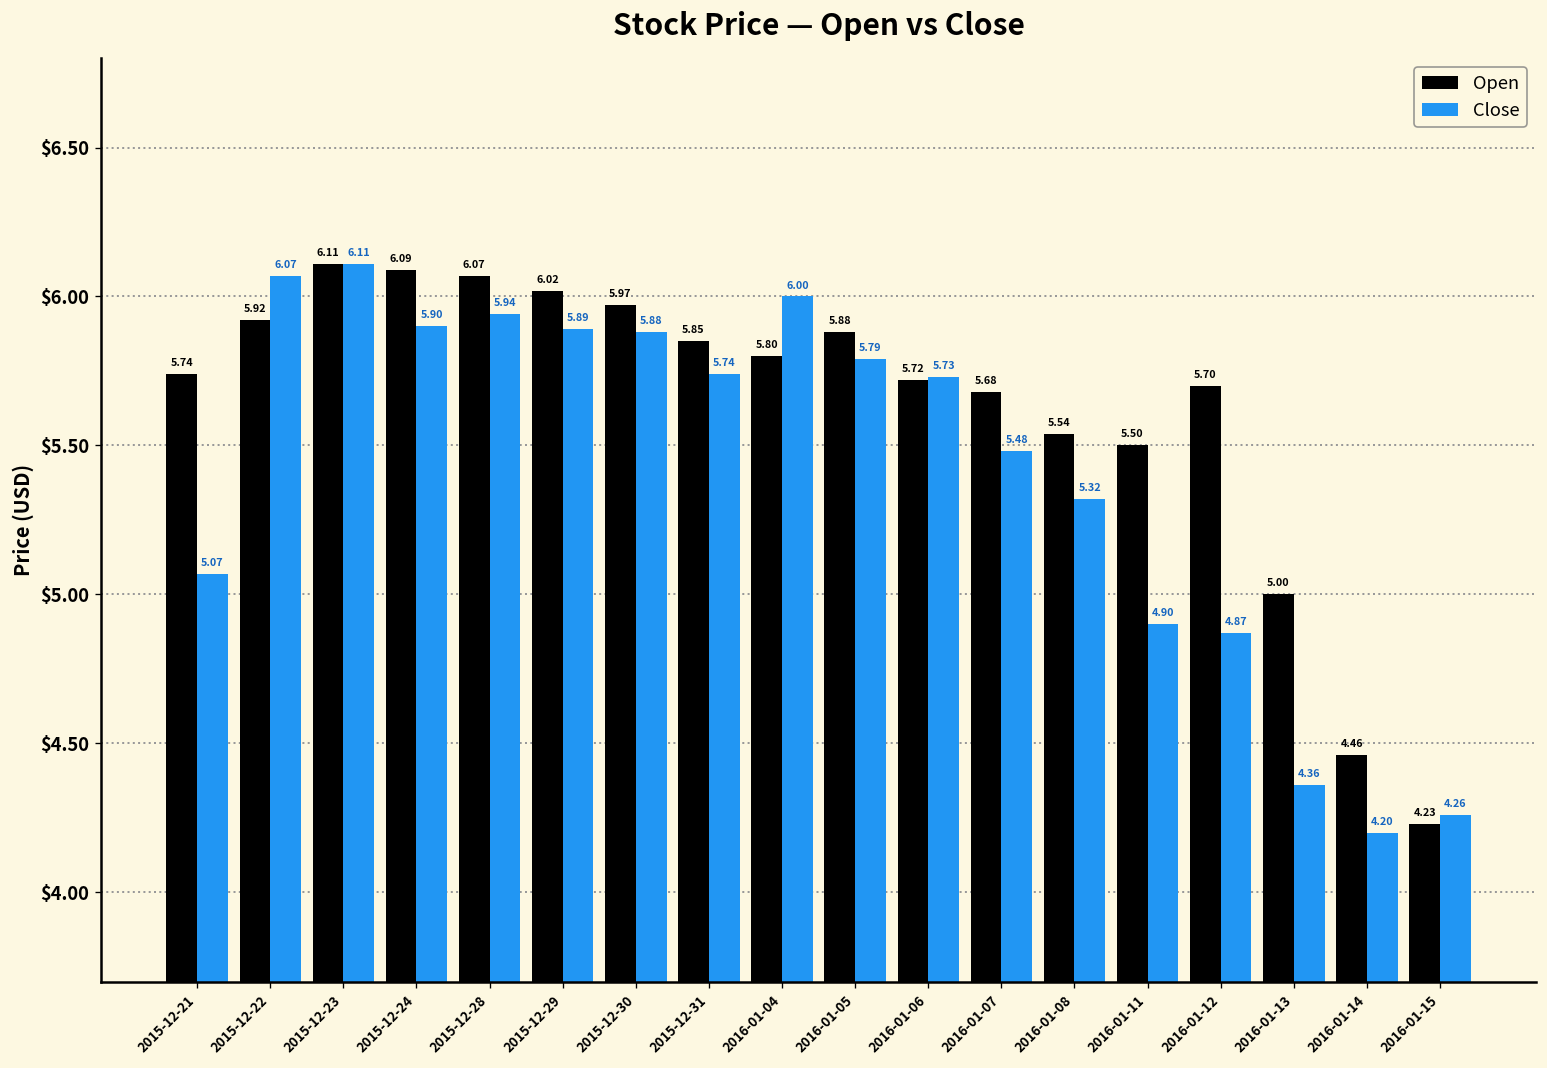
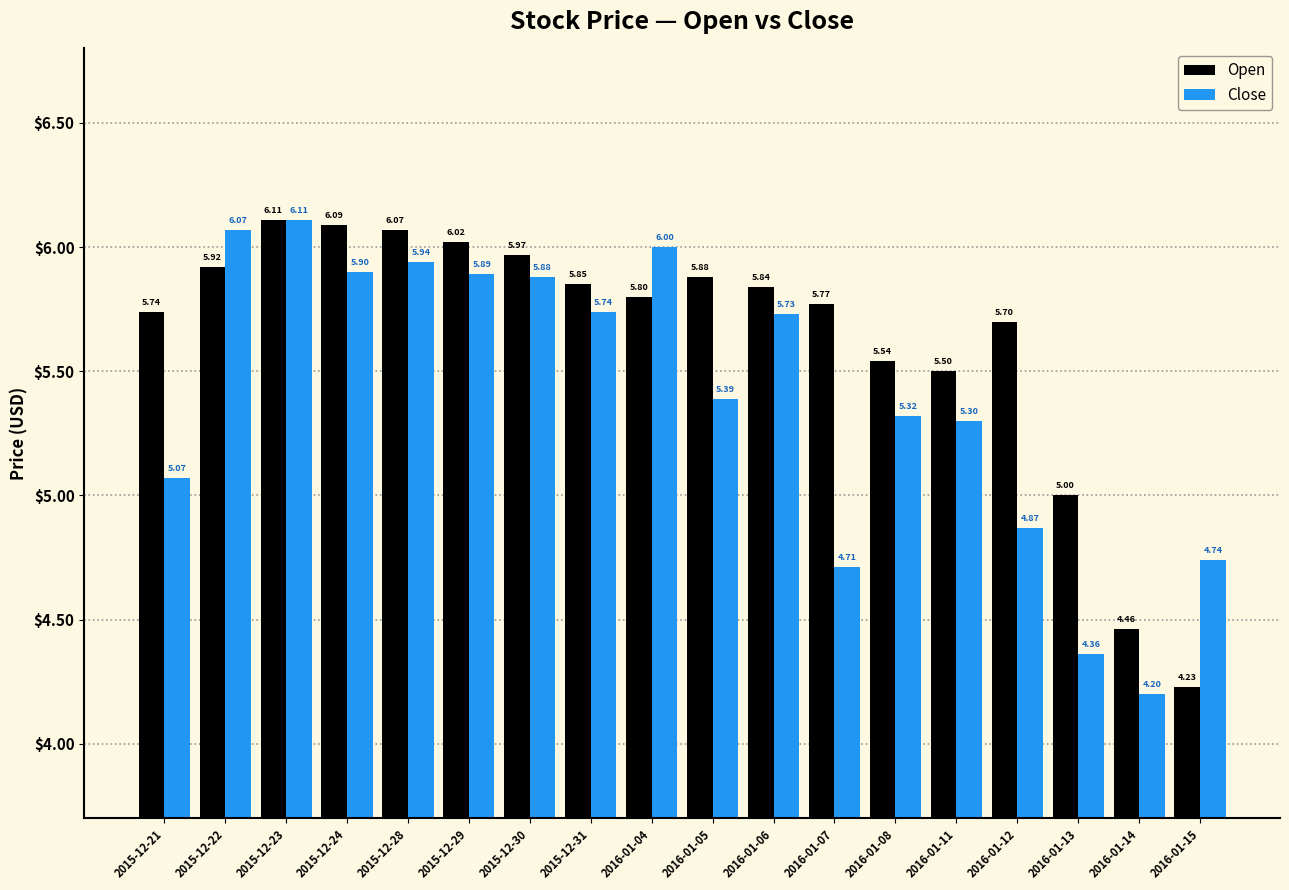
Close, 2016-01-05: 5.79 -> 5.39
Open, 2016-01-06: 5.72 -> 5.84
Open, 2016-01-07: 5.68 -> 5.77
Close, 2016-01-07: 5.48 -> 4.71
Close, 2016-01-11: 4.90 -> 5.30
Close, 2016-01-15: 4.26 -> 4.74
